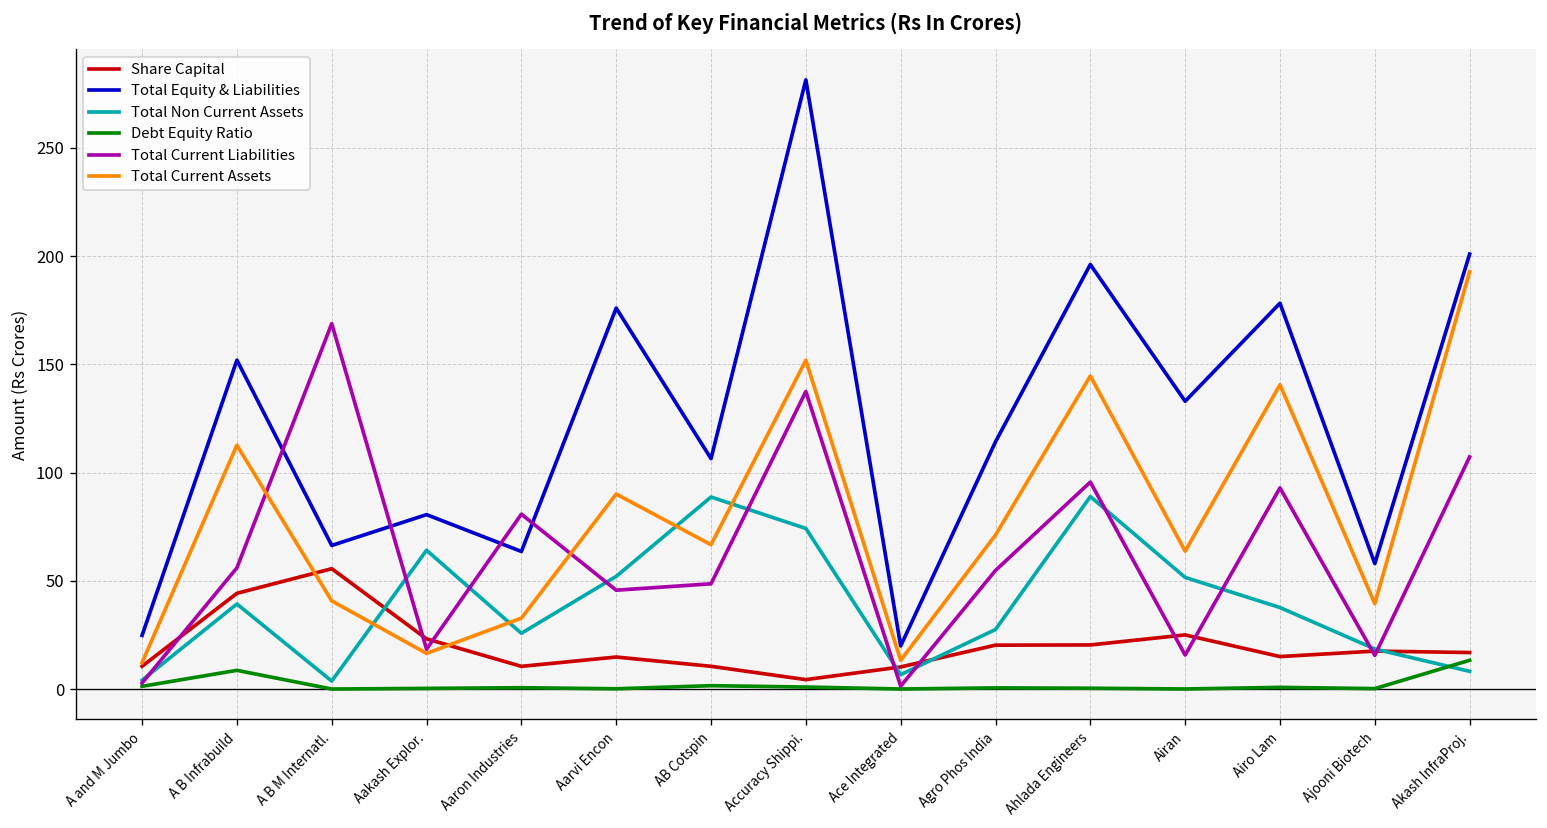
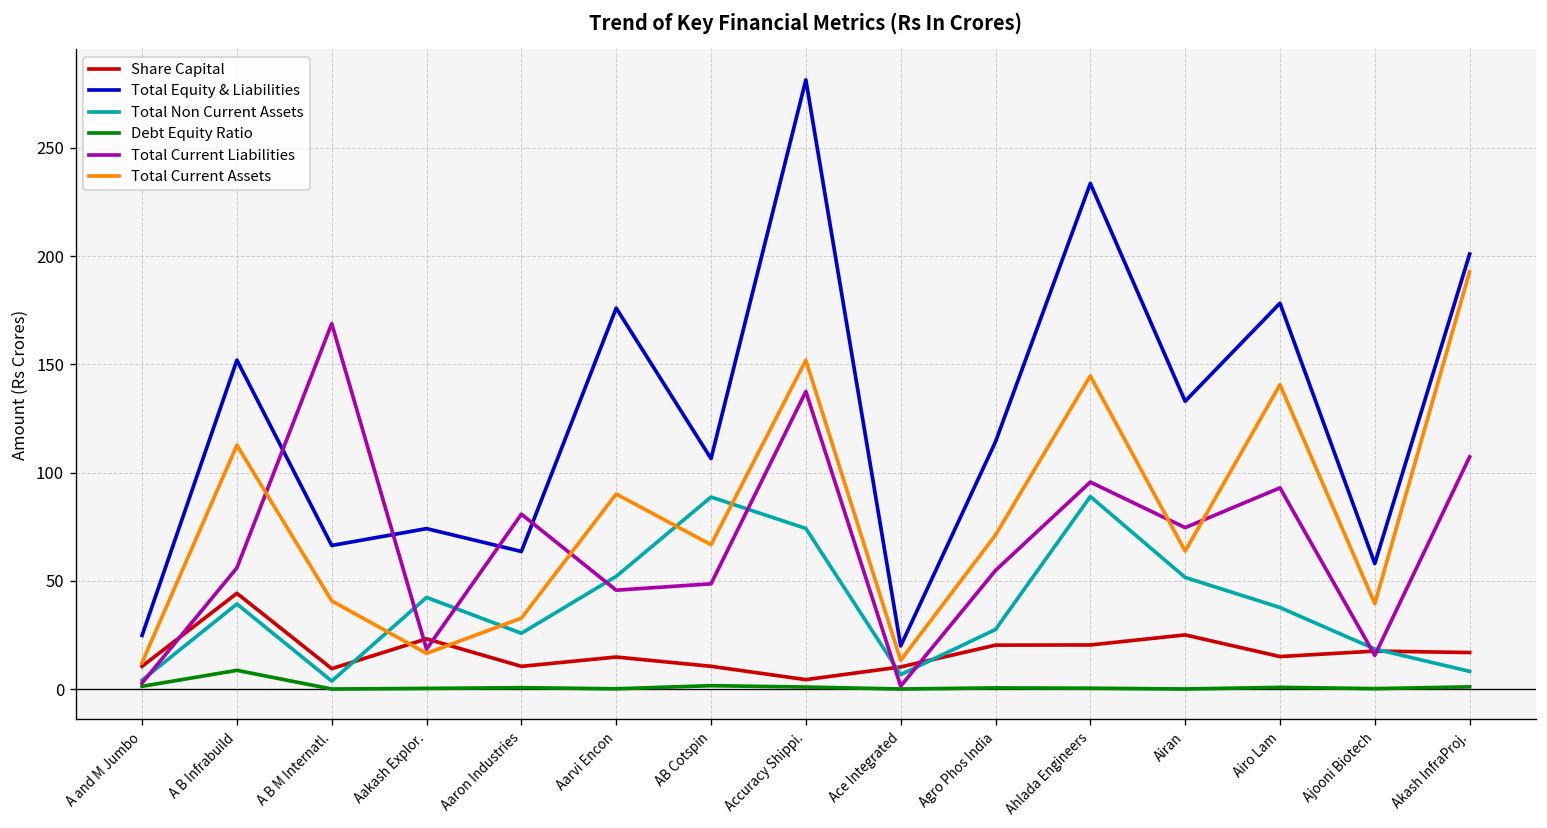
Share Capital, A B M Internatl.: 56 -> 9
Total Equity & Liabilities, Aakash Explor.: 81 -> 74
Total Non Current Assets, Aakash Explor.: 64 -> 42
Total Equity & Liabilities, Ahlada Engineers: 196 -> 234
Total Current Liabilities, Airan: 16 -> 75
Debt Equity Ratio, Akash InfraProj.: 13 -> 1
